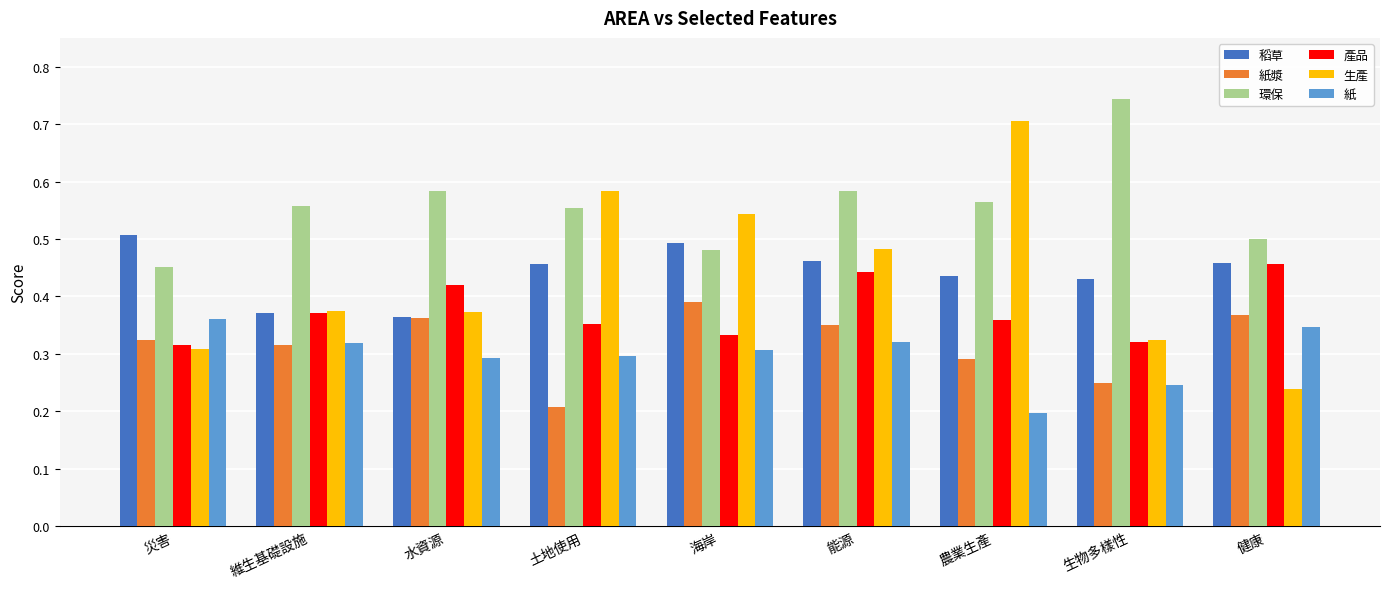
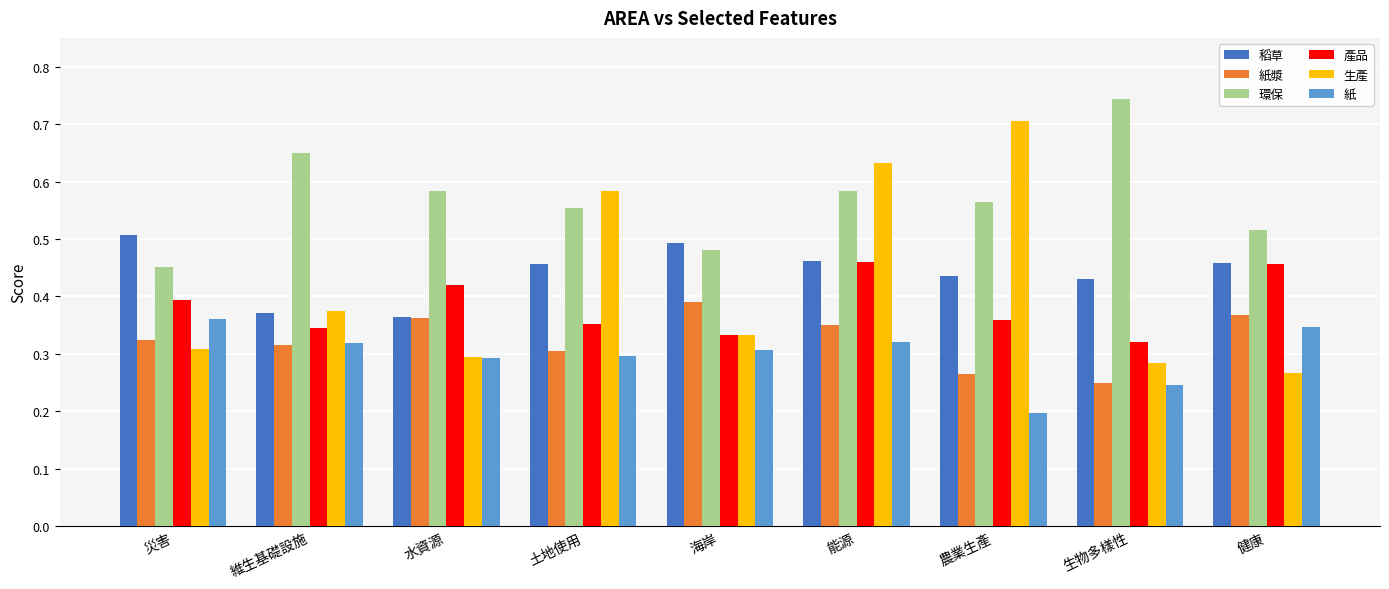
產品, 災害: 0.31 -> 0.39
環保, 維生基礎設施: 0.56 -> 0.65
產品, 維生基礎設施: 0.37 -> 0.35
生產, 水資源: 0.37 -> 0.30
紙漿, 土地使用: 0.21 -> 0.30
生產, 海岸: 0.54 -> 0.33
產品, 能源: 0.44 -> 0.46
生產, 能源: 0.48 -> 0.63
紙漿, 農業生產: 0.29 -> 0.27
生產, 生物多樣性: 0.32 -> 0.28
環保, 健康: 0.50 -> 0.52
生產, 健康: 0.24 -> 0.27
